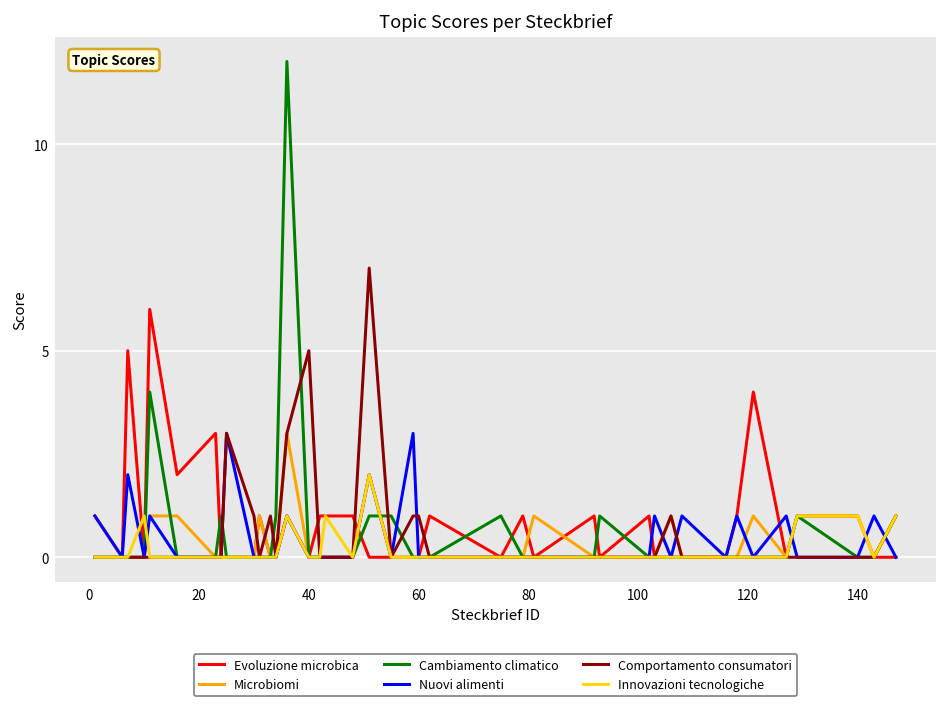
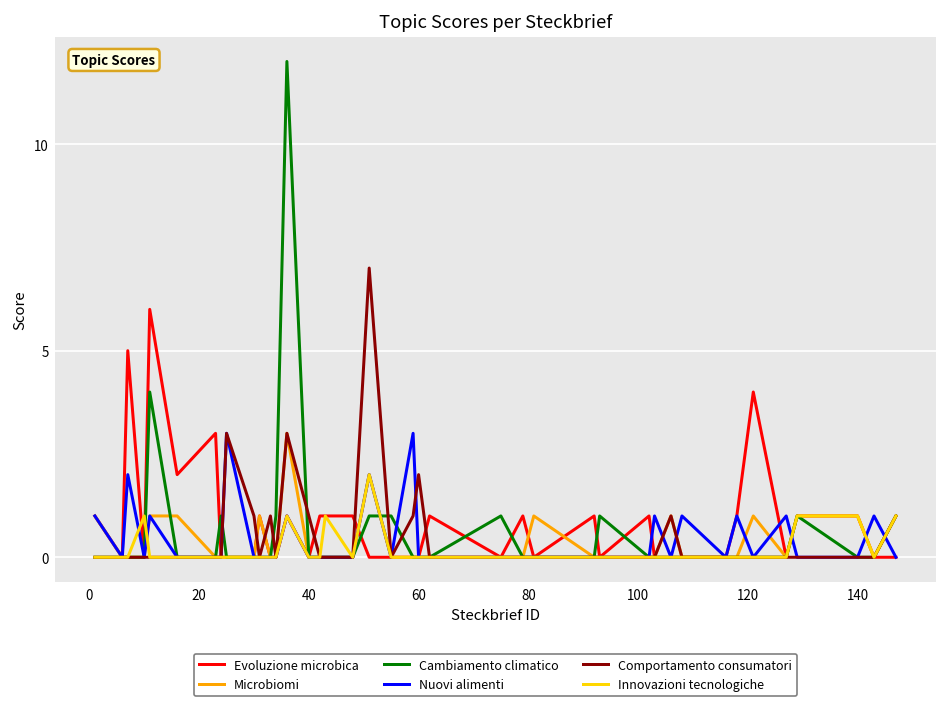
Comportamento consumatori, 40: 5 -> 1
Comportamento consumatori, 60: 1 -> 2
